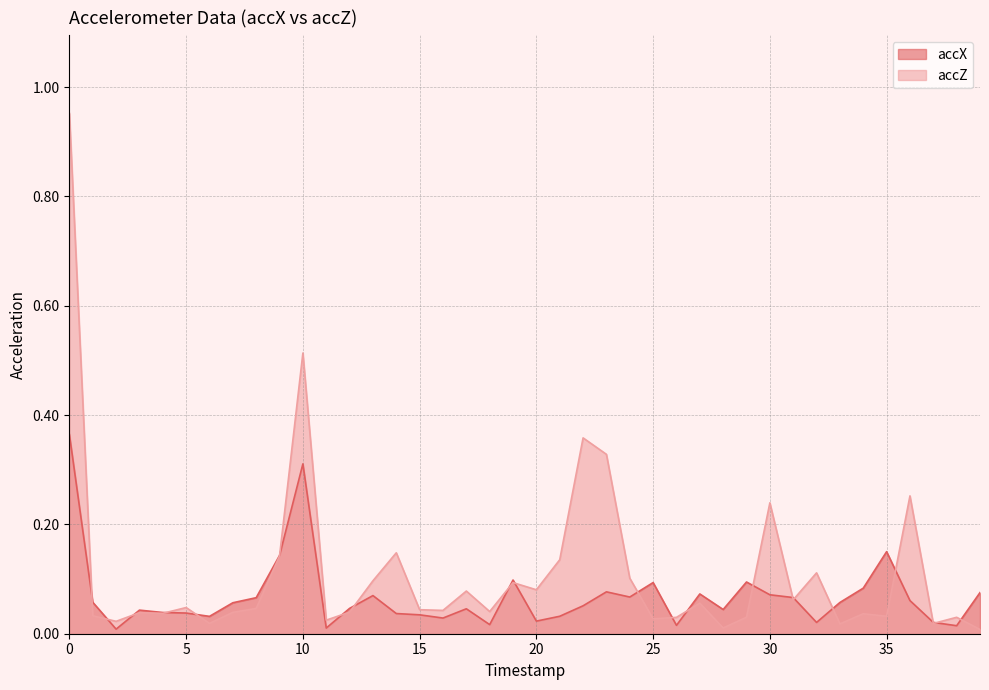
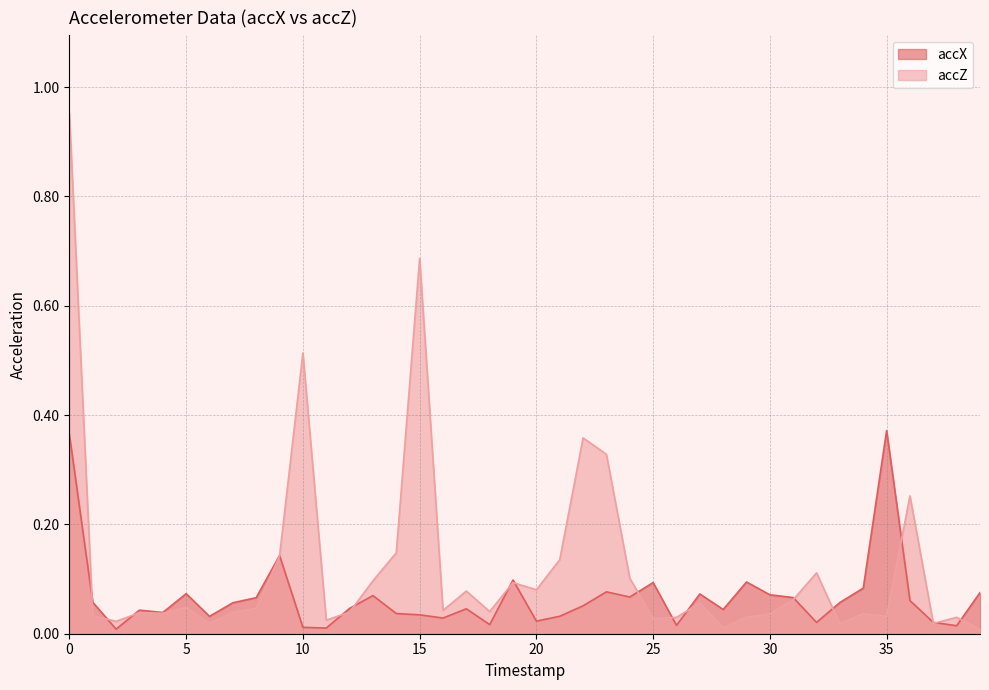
accX, 5: 0.04 -> 0.07
accX, 10: 0.31 -> 0.01
accZ, 15: 0.04 -> 0.69
accZ, 30: 0.24 -> 0.04
accX, 35: 0.15 -> 0.37
